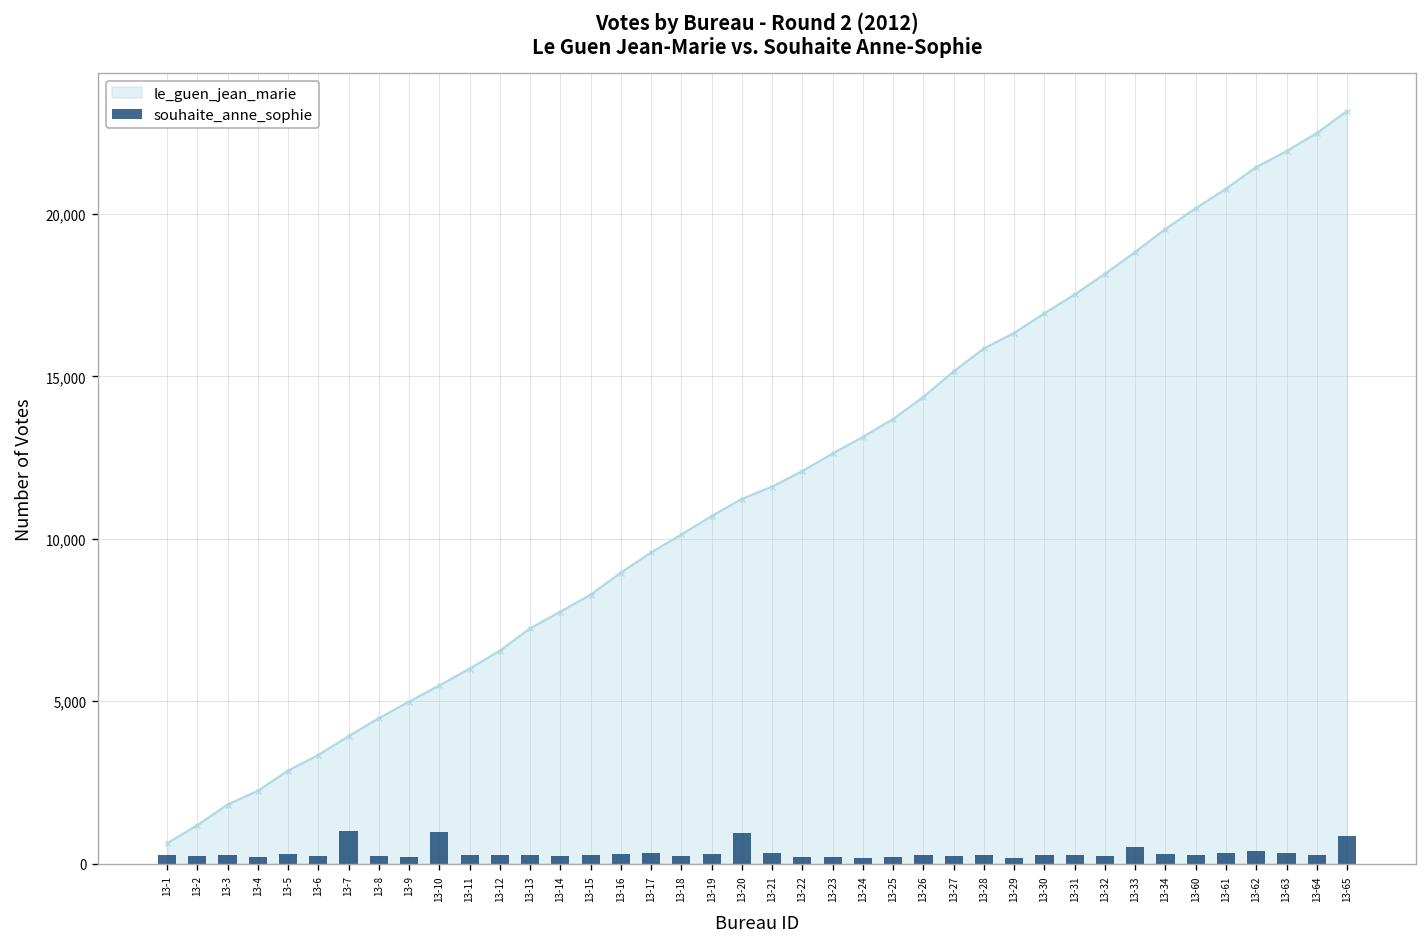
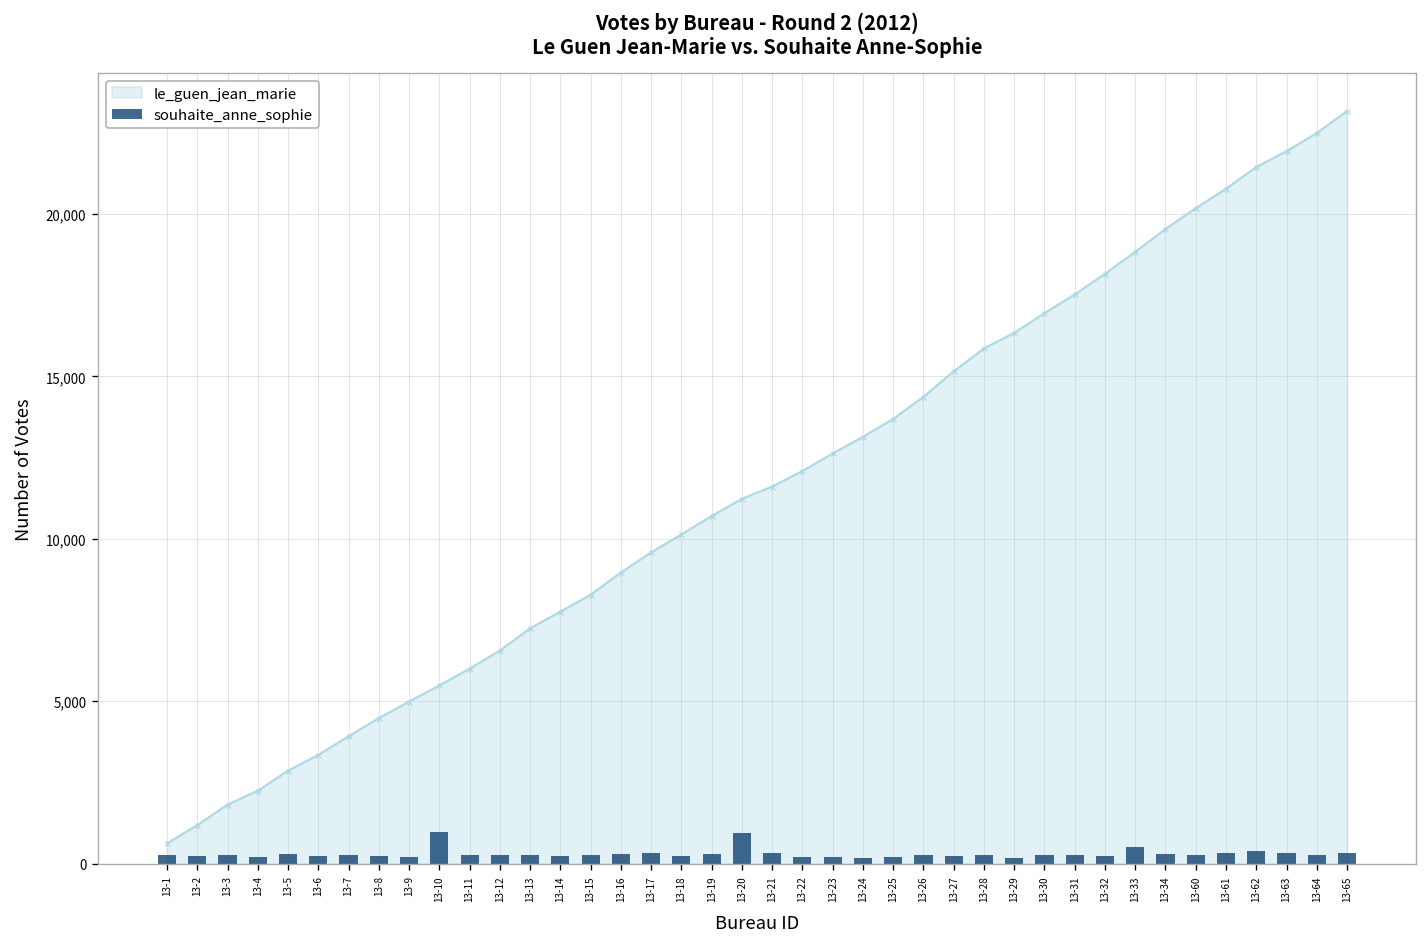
souhaite_anne_sophie, 13-7: 1,000 -> 300
souhaite_anne_sophie, 13-65: 800 -> 300
